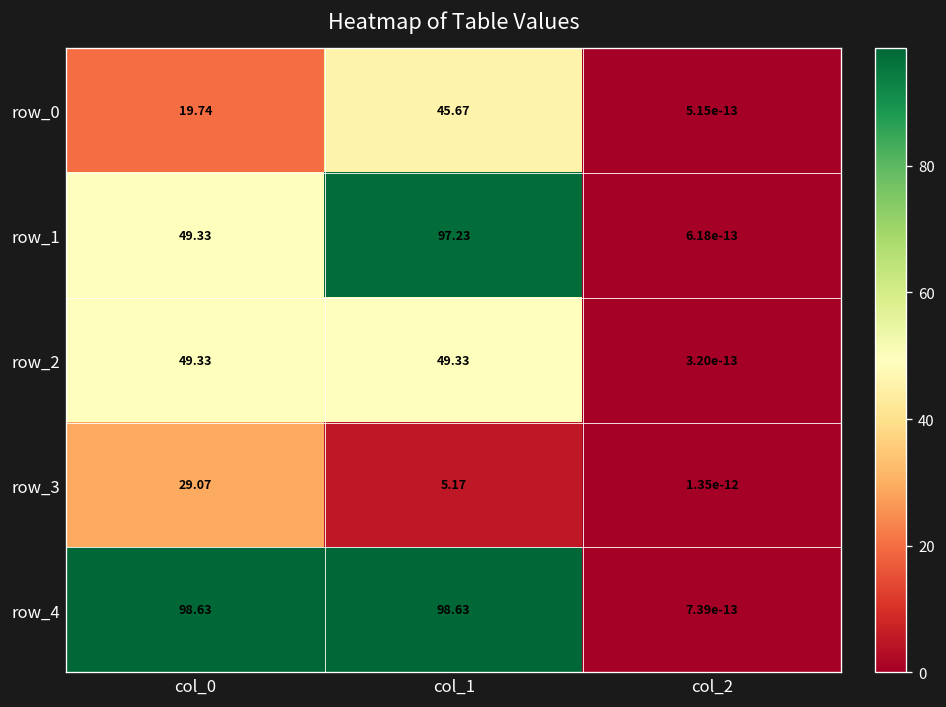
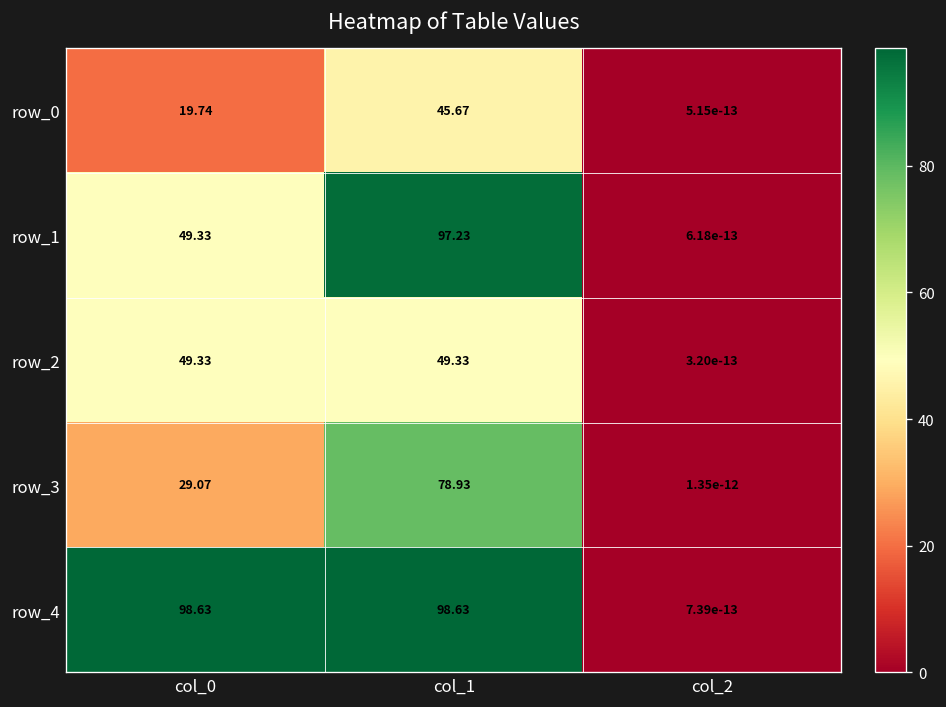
row_3, col_1: 5.17 -> 78.93
